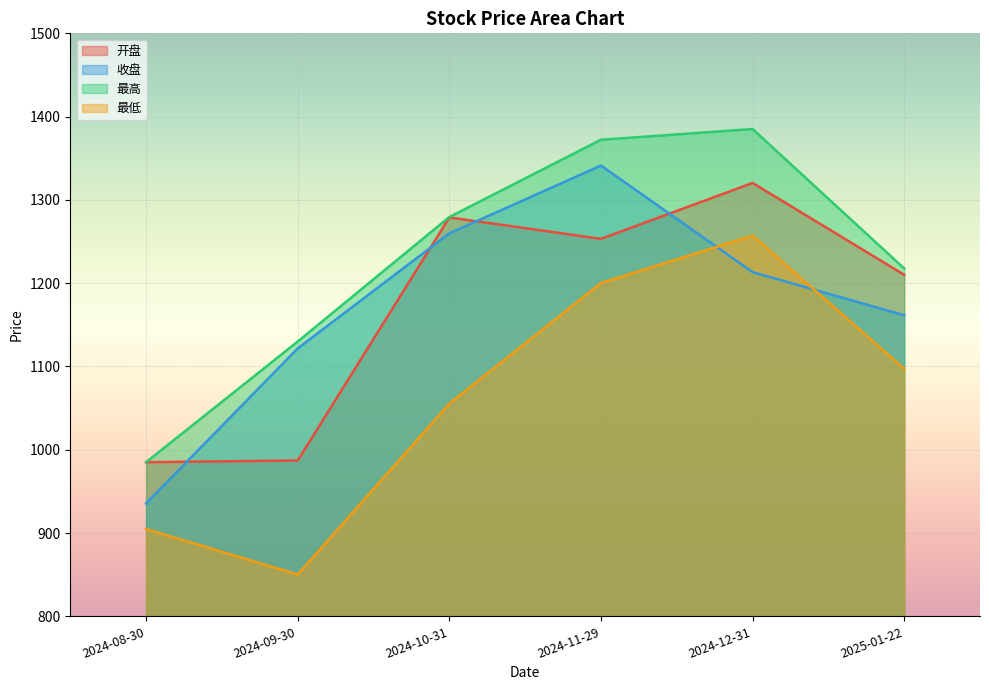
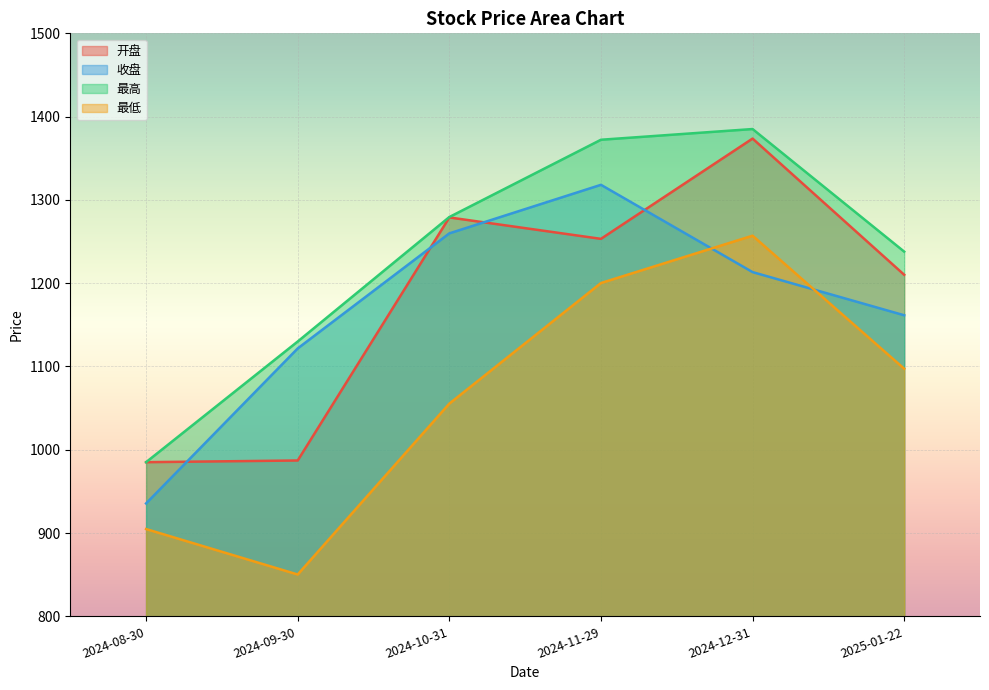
收盘, 2024-11-29: 1340 -> 1320
开盘, 2024-12-31: 1320 -> 1370
最高, 2025-01-22: 1220 -> 1240
